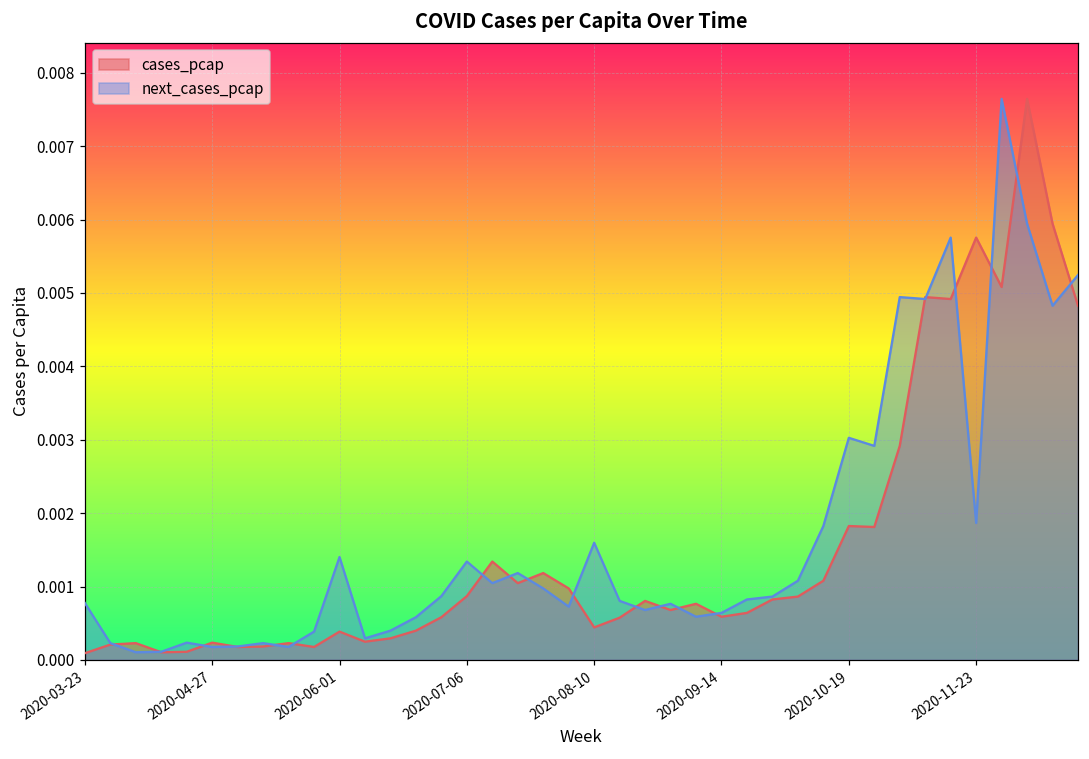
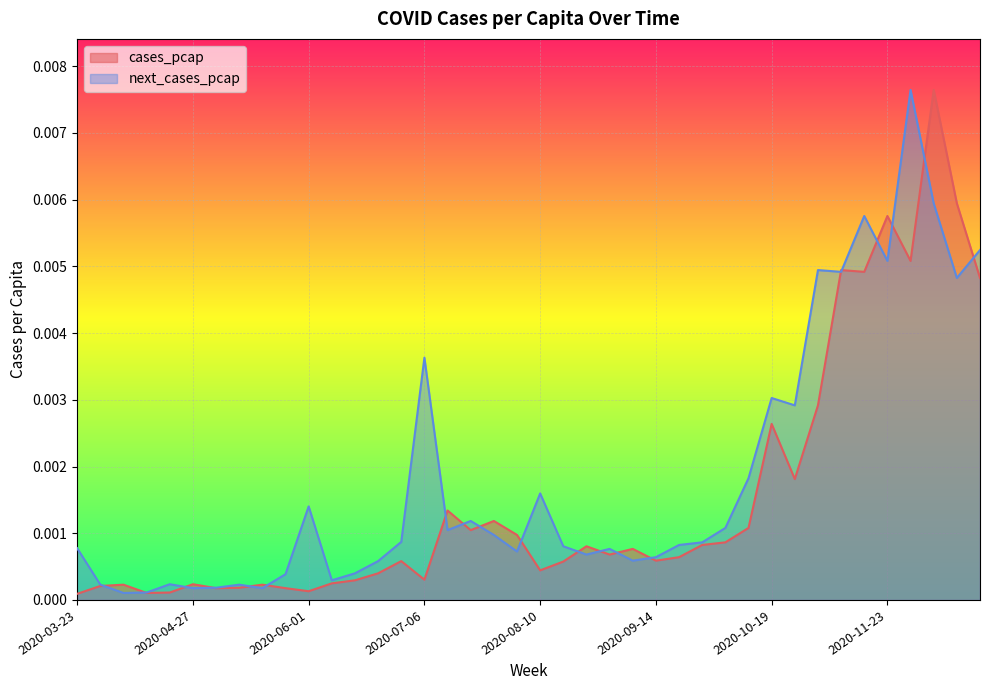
cases_pcap, 2020-06-01: 0.0004 -> 0.0001
cases_pcap, 2020-07-06: 0.0009 -> 0.0003
next_cases_pcap, 2020-07-06: 0.0013 -> 0.0036
cases_pcap, 2020-10-19: 0.0018 -> 0.0026
next_cases_pcap, 2020-11-23: 0.0019 -> 0.0051
